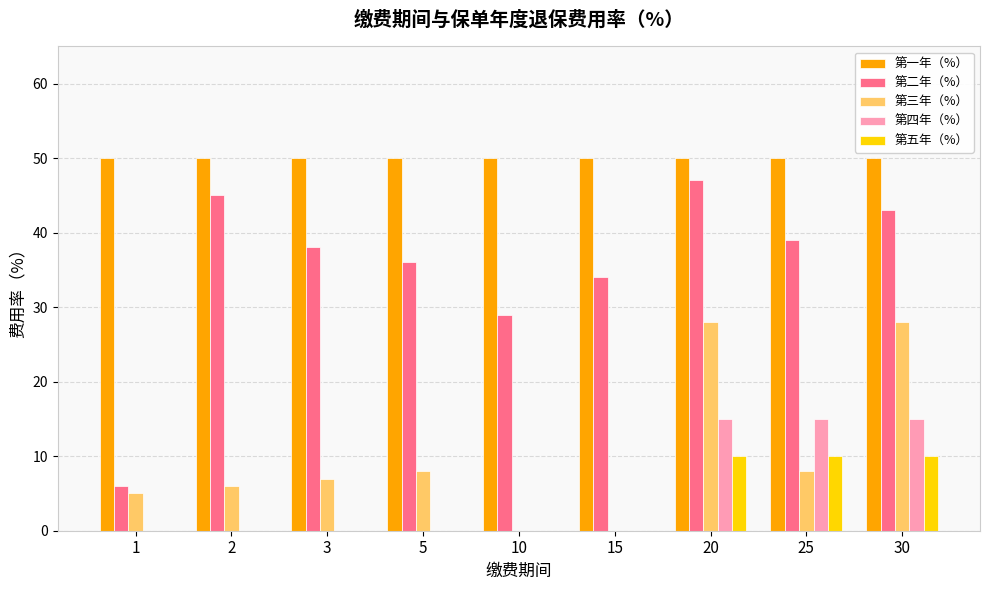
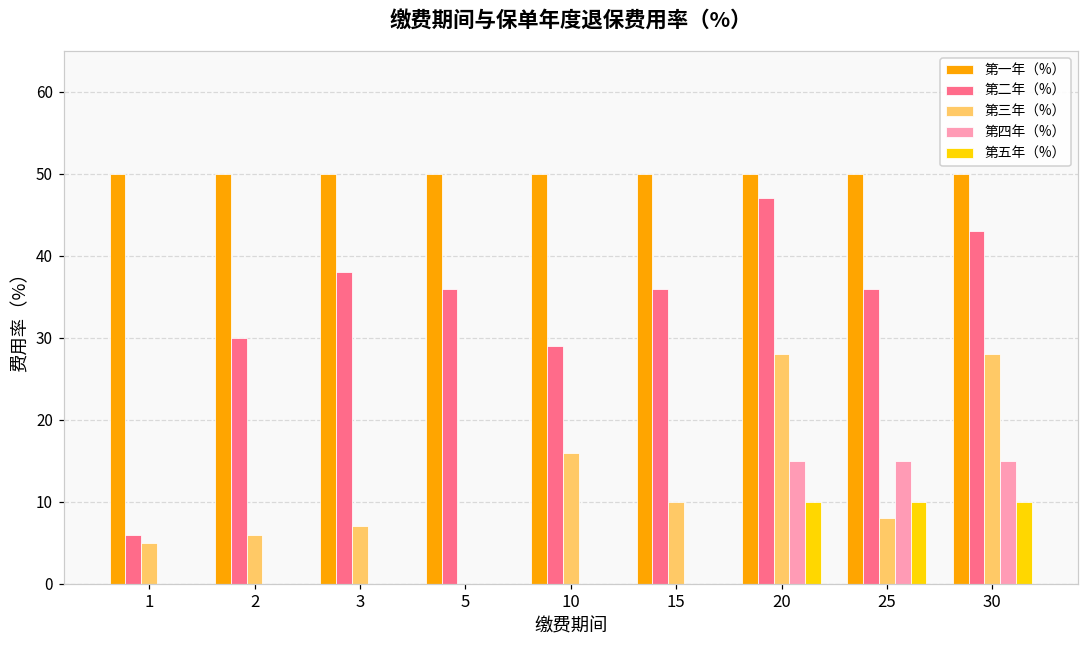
第二年（%）, 2: 45 -> 30
第三年（%）, 5: 8 -> 0
第三年（%）, 10: 0 -> 16
第二年（%）, 15: 34 -> 36
第三年（%）, 15: 0 -> 10
第二年（%）, 25: 39 -> 36
